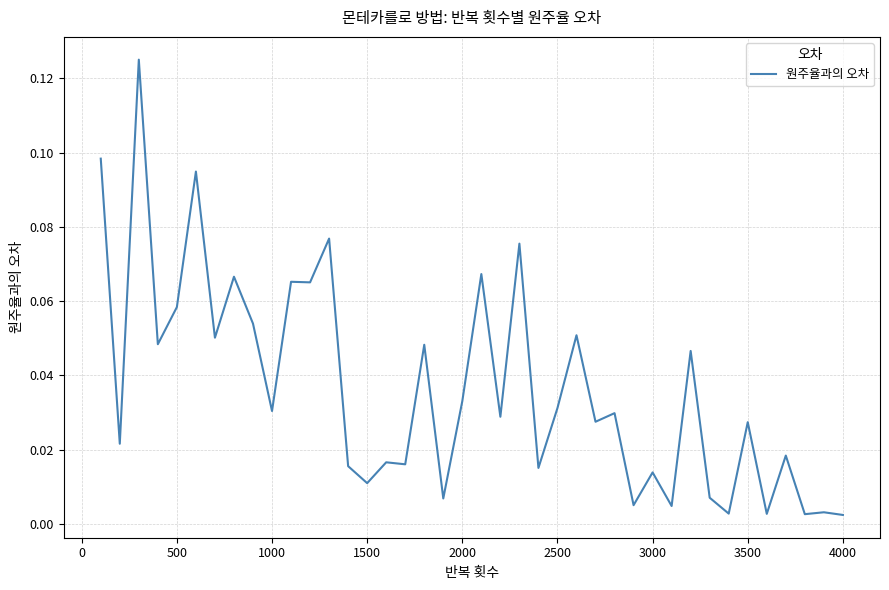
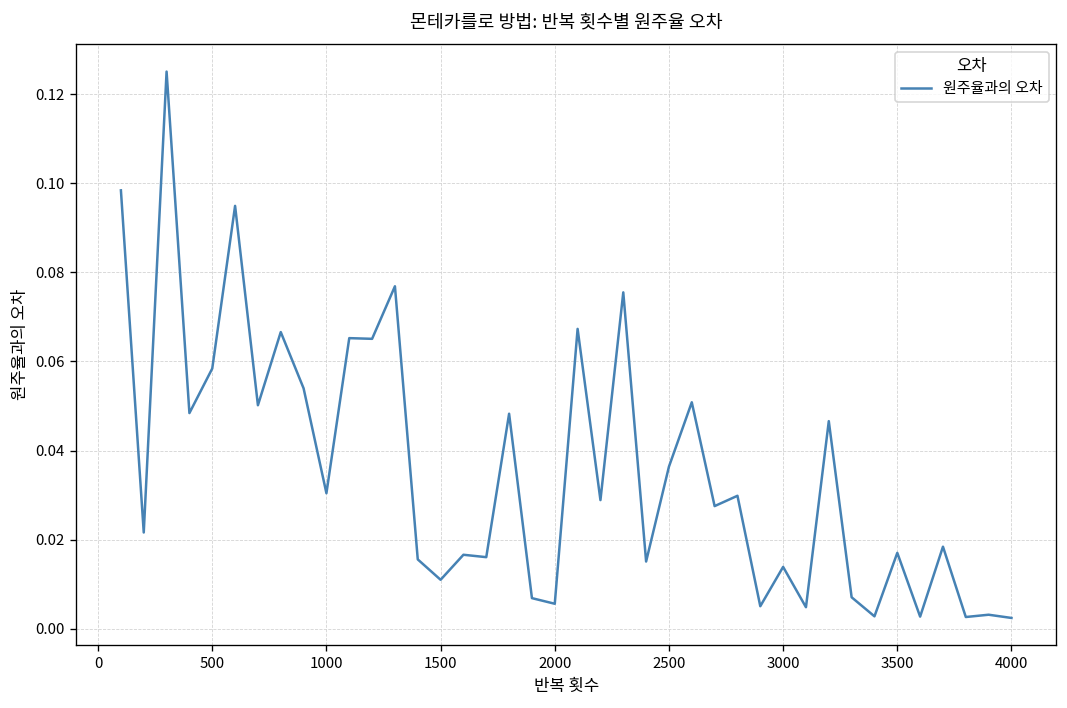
2000: 0.033 -> 0.006
2500: 0.031 -> 0.036
3500: 0.027 -> 0.017
